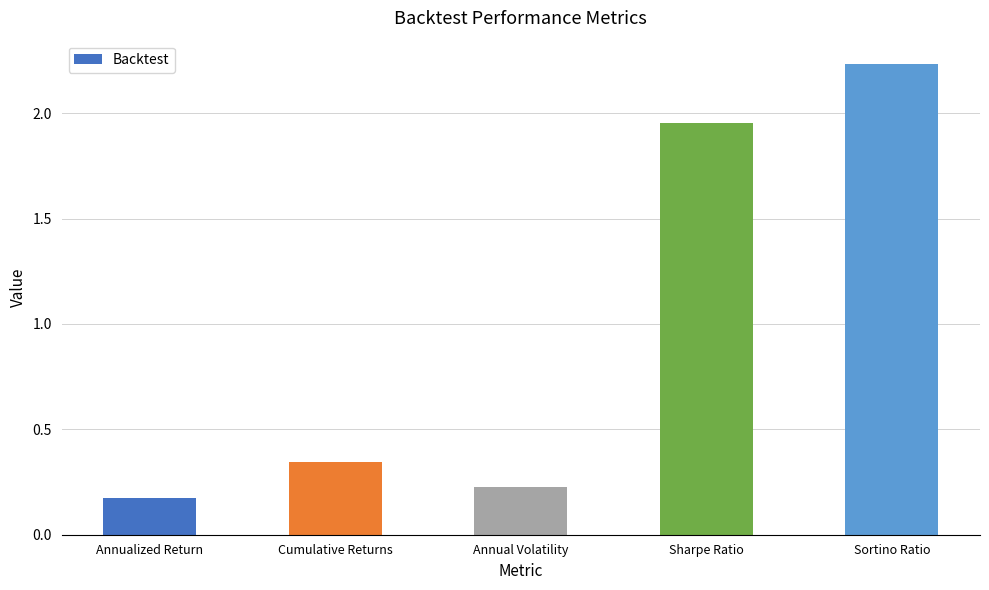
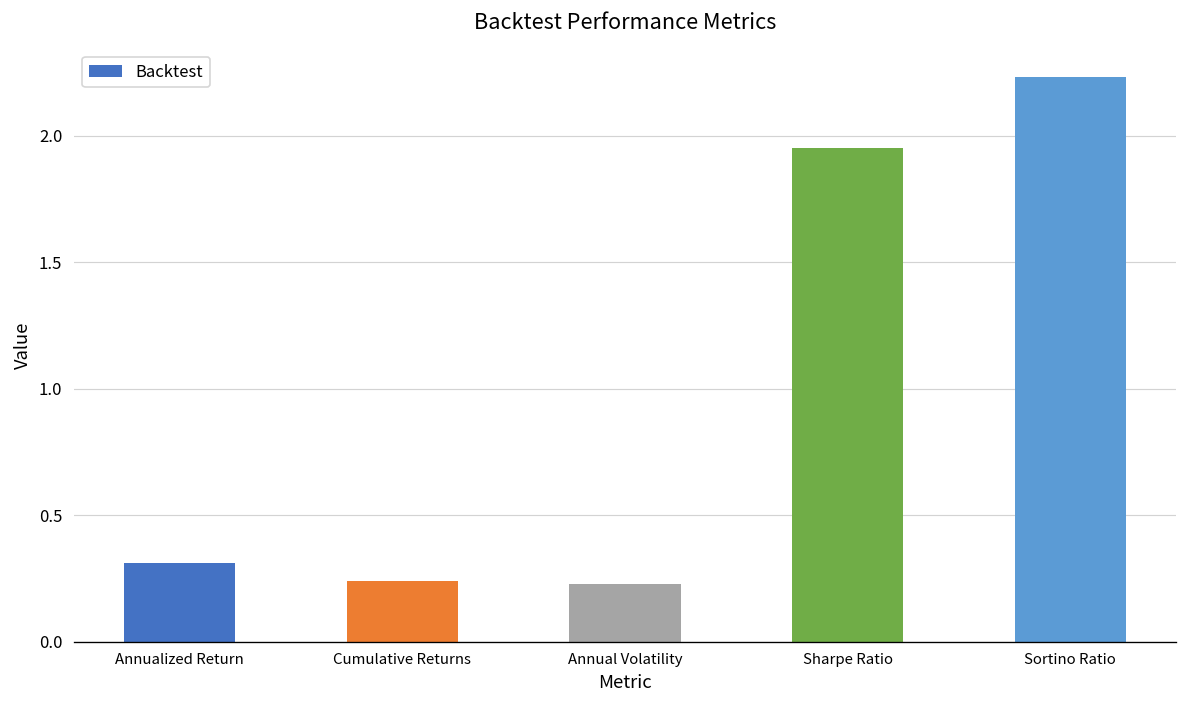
Annualized Return: 0.17 -> 0.31
Cumulative Returns: 0.35 -> 0.24
